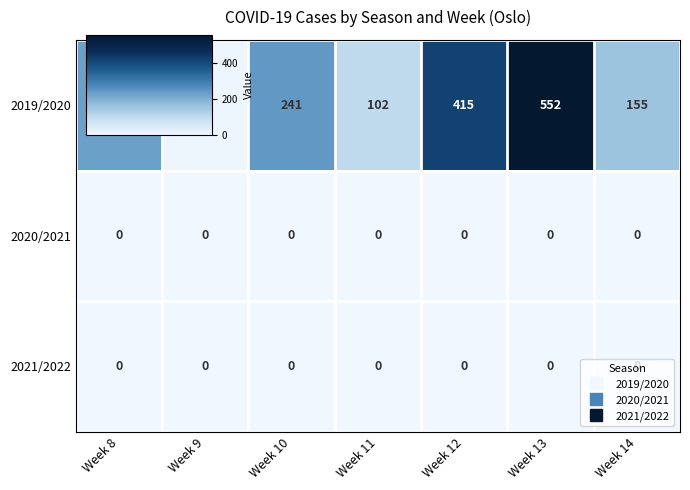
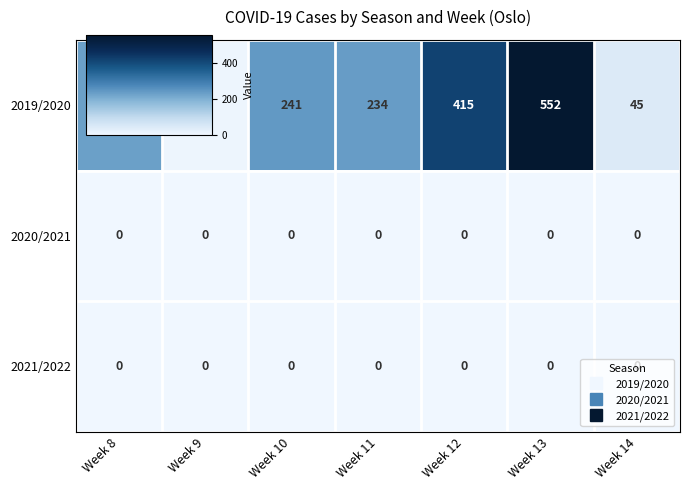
2019/2020, Week 11: 102 -> 234
2019/2020, Week 14: 155 -> 45
